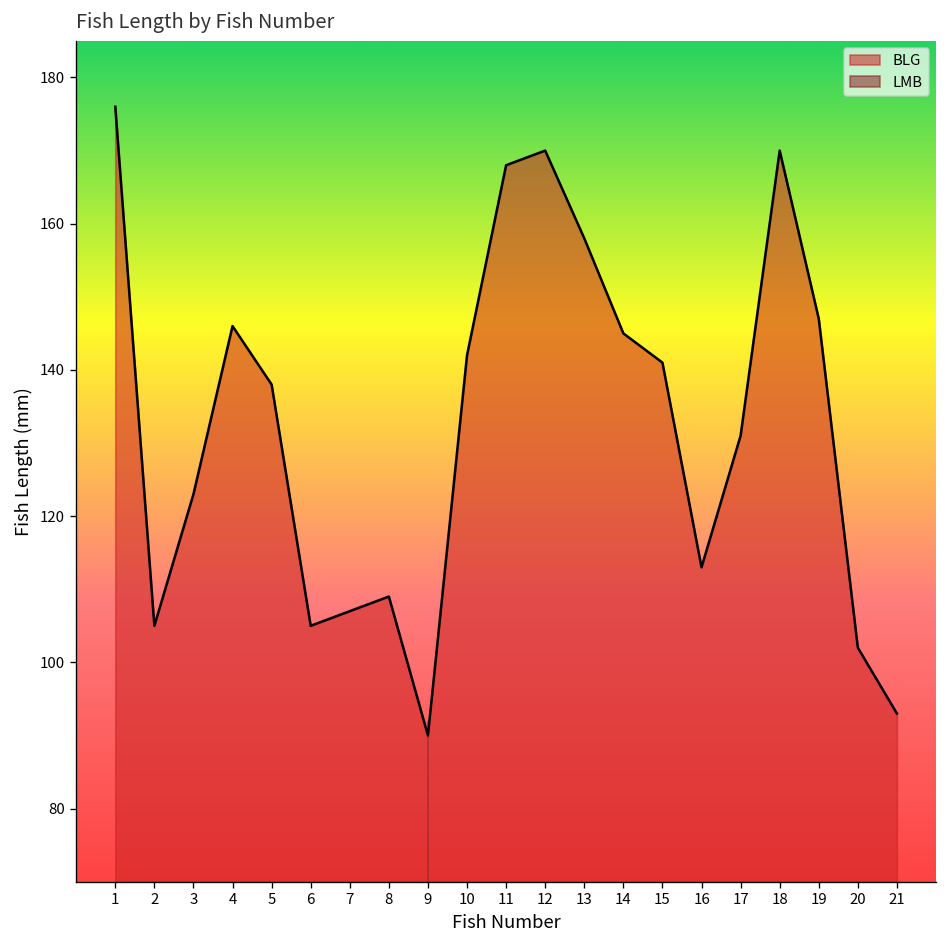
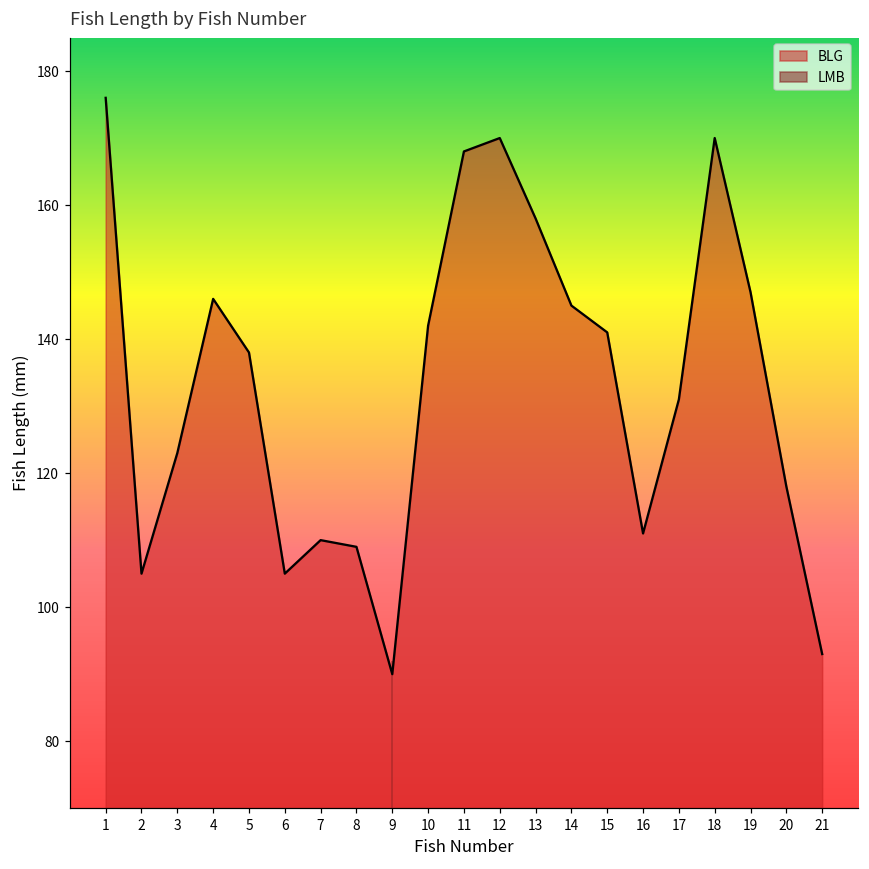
BLG, 7: 107 -> 110
BLG, 16: 113 -> 111
BLG, 20: 102 -> 118
